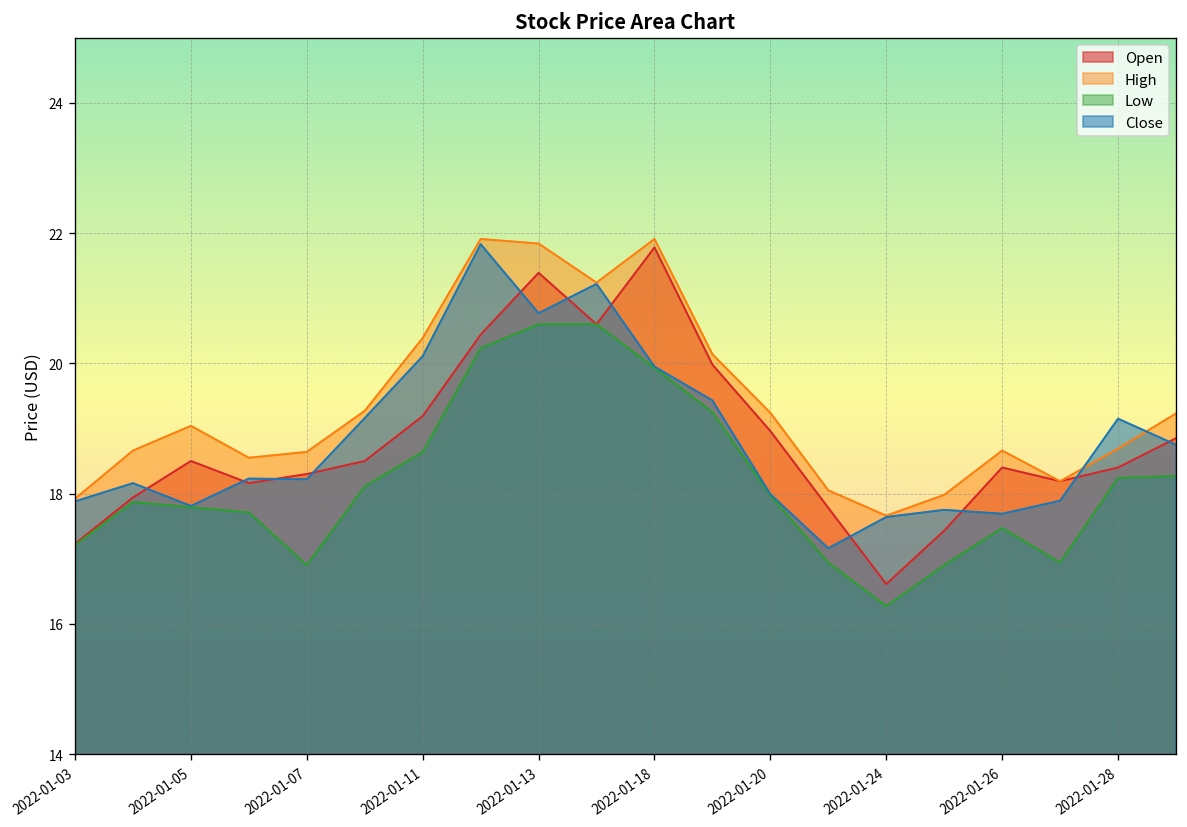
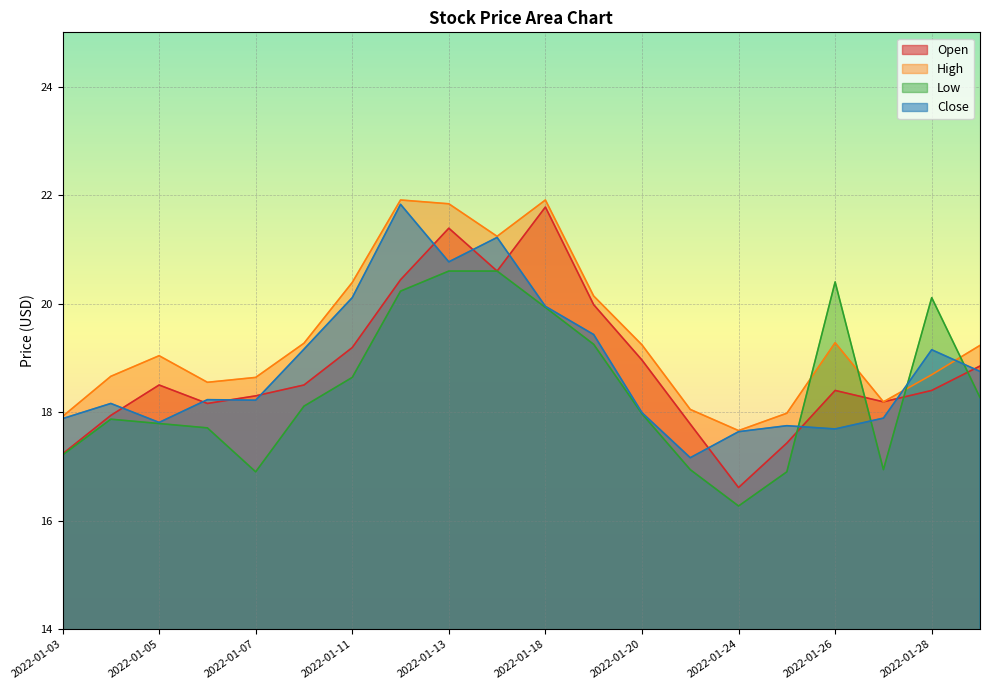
High, 2022-01-26: 18.7 -> 19.3
Low, 2022-01-26: 17.5 -> 20.4
Low, 2022-01-28: 18.2 -> 20.1
